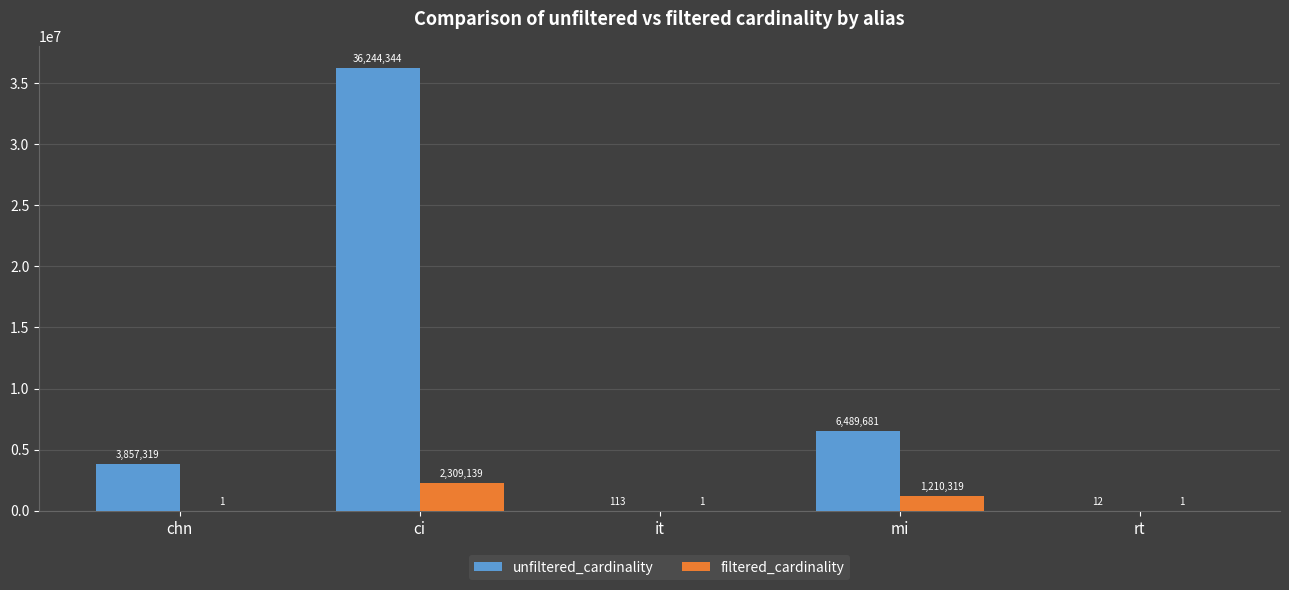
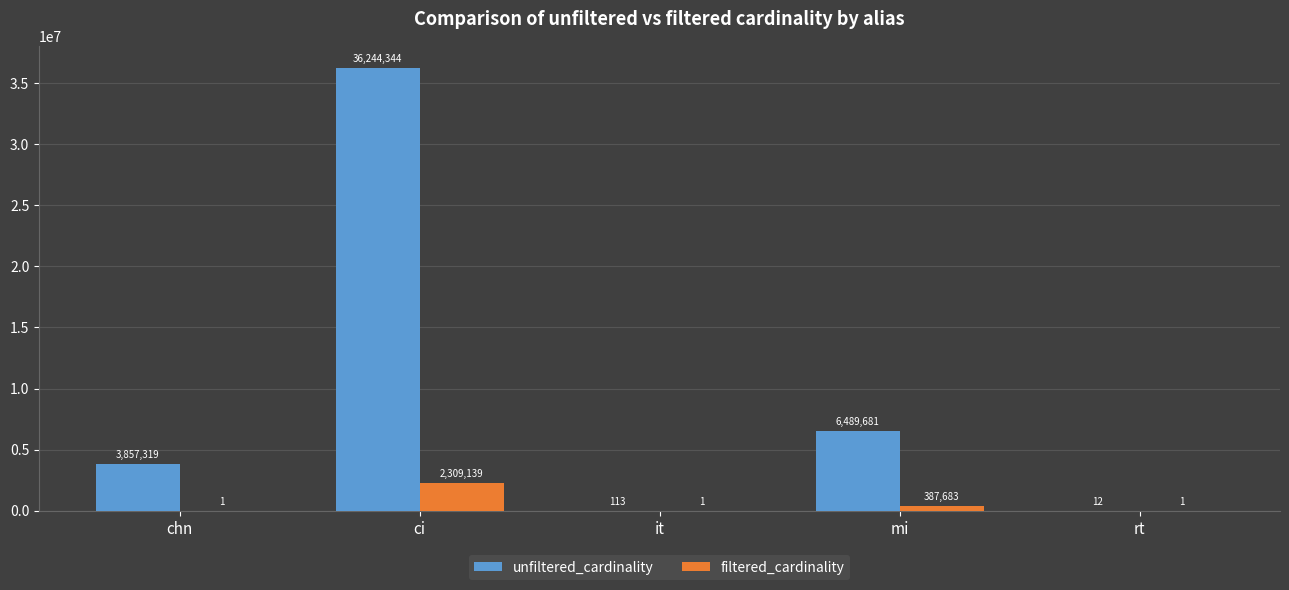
filtered_cardinality, mi: 1,210,319 -> 387,683
